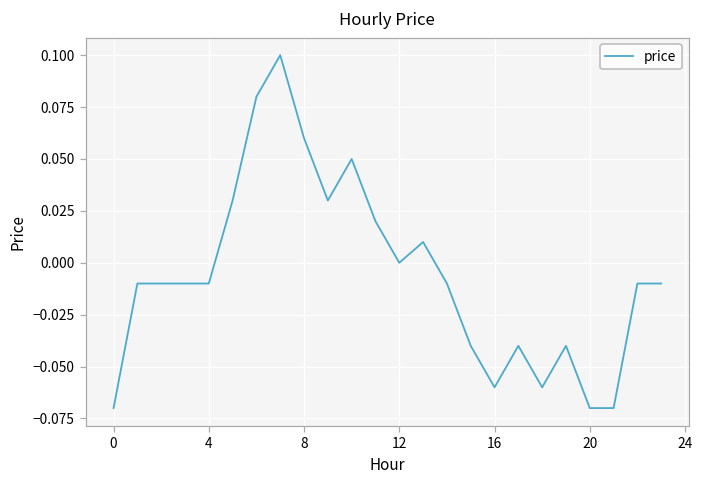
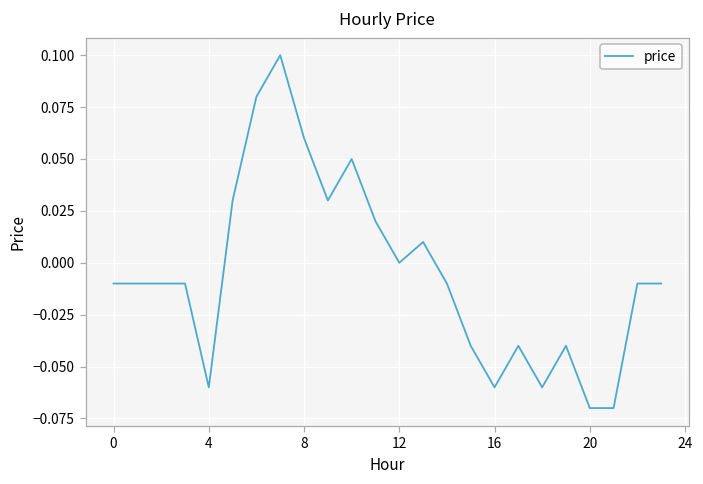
0: -0.07 -> -0.01
4: -0.01 -> -0.06
